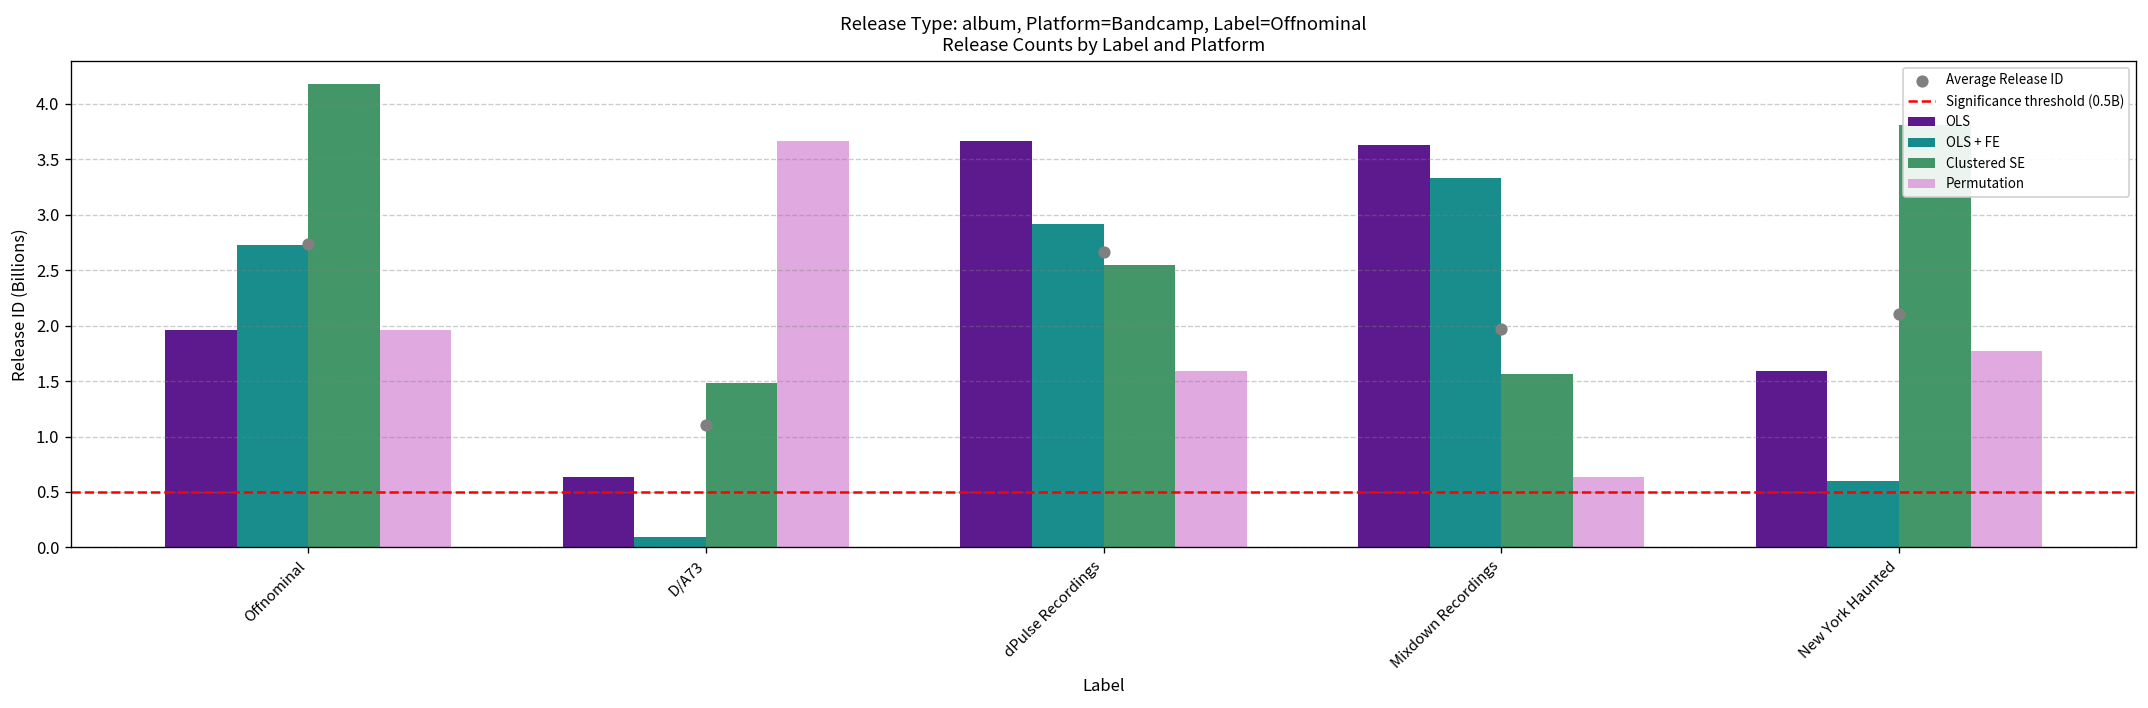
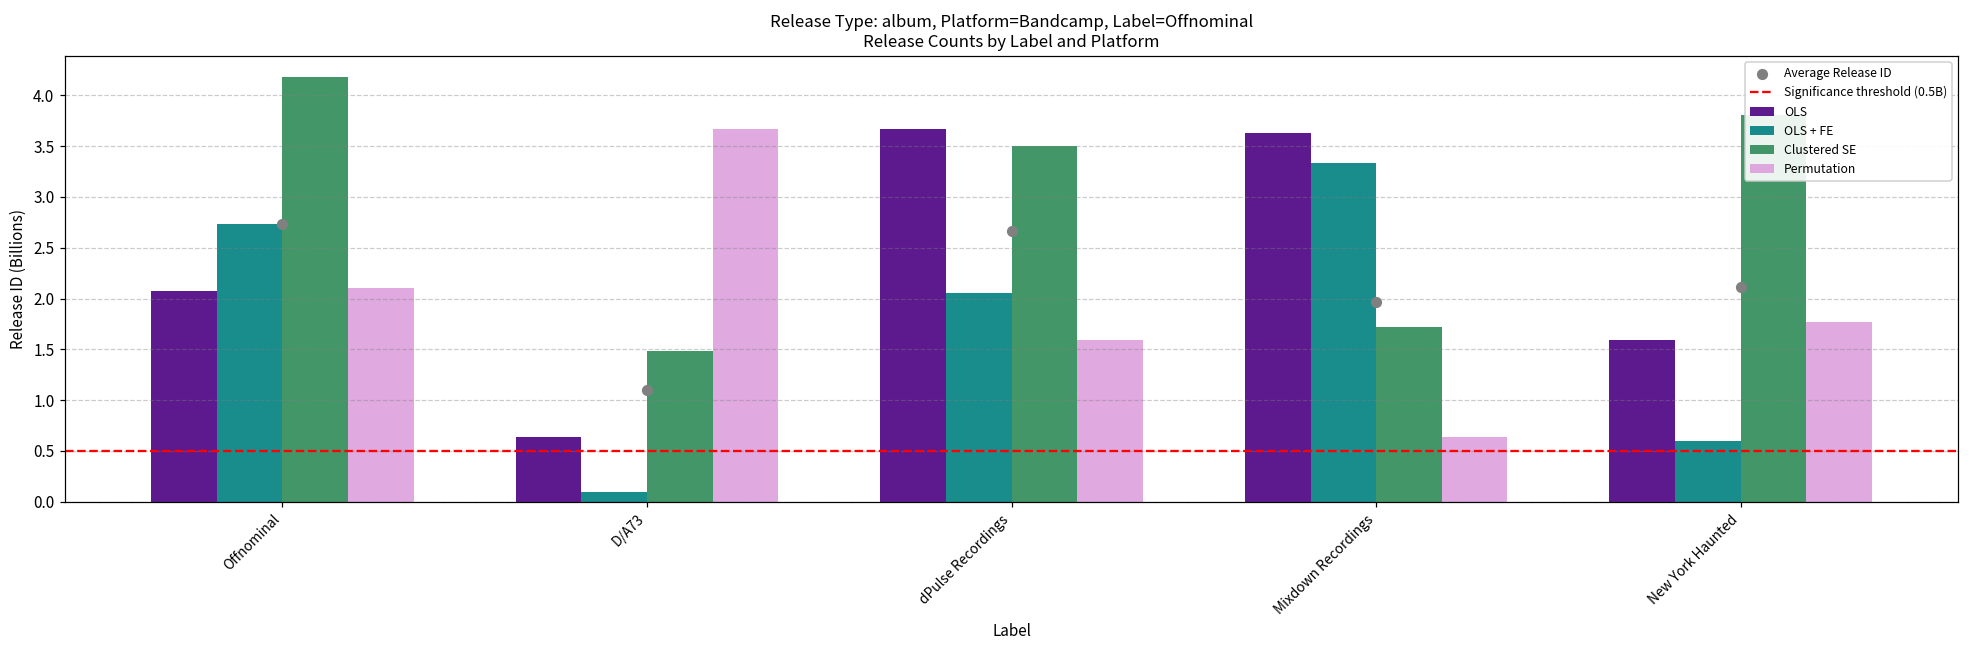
OLS, Offnominal: 2.0 -> 2.1
Permutation, Offnominal: 2.0 -> 2.1
OLS + FE, dPulse Recordings: 2.9 -> 2.1
Clustered SE, dPulse Recordings: 2.5 -> 3.5
Clustered SE, Mixdown Recordings: 1.6 -> 1.7
